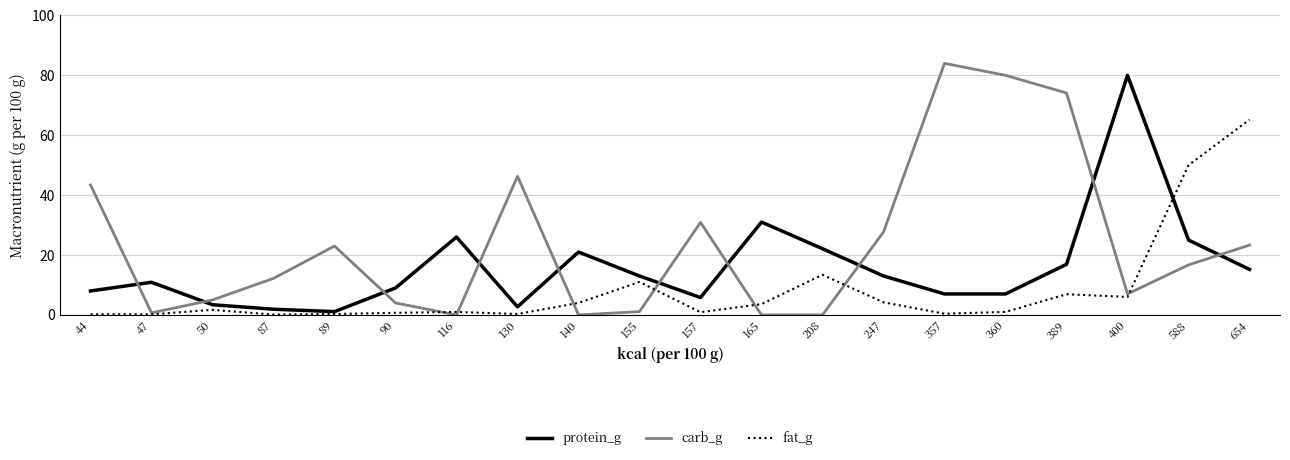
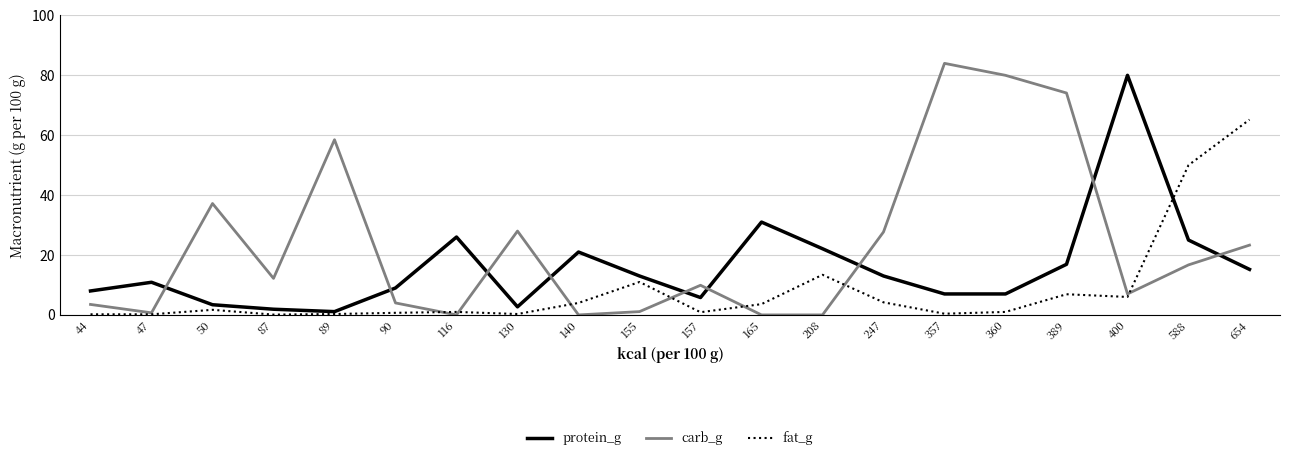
carb_g, 44: 43 -> 4
carb_g, 50: 5 -> 37
carb_g, 89: 23 -> 59
carb_g, 130: 46 -> 28
carb_g, 157: 31 -> 10
